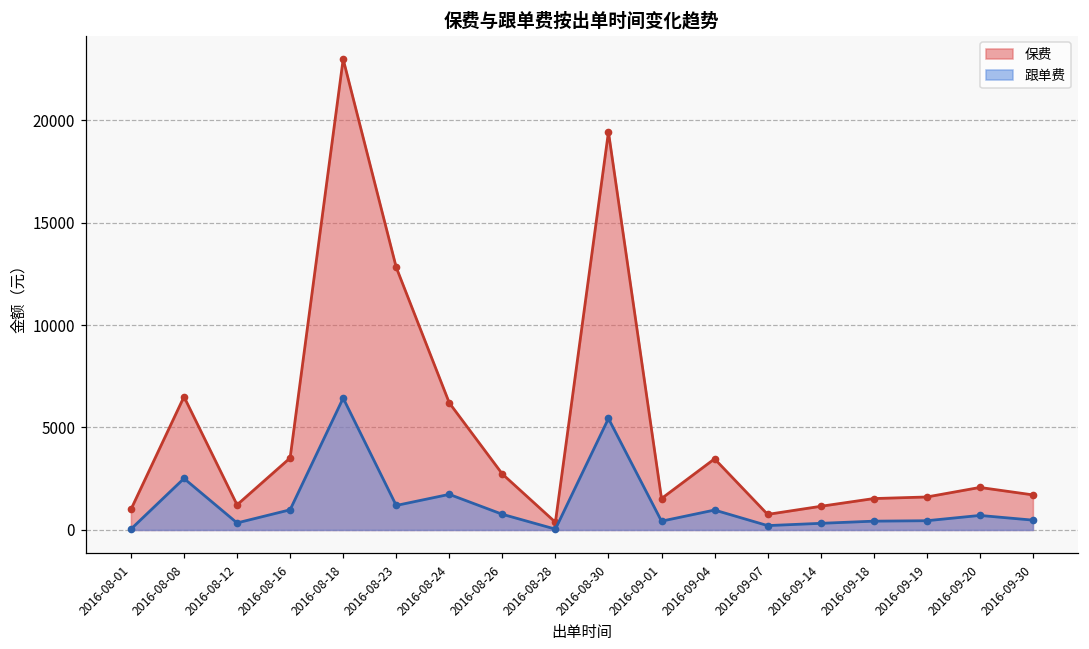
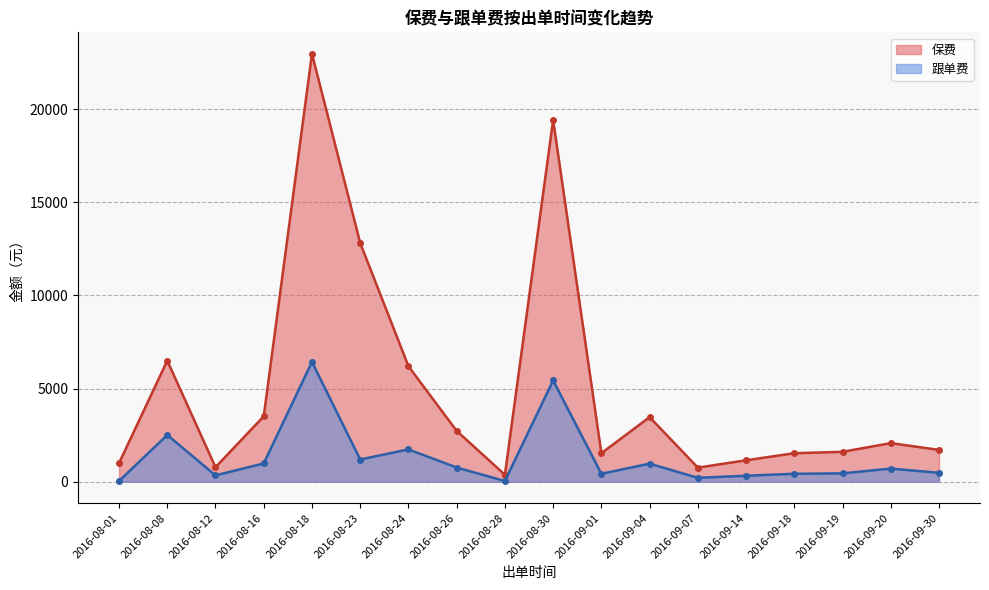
保费, 2016-08-12: 1200 -> 800
